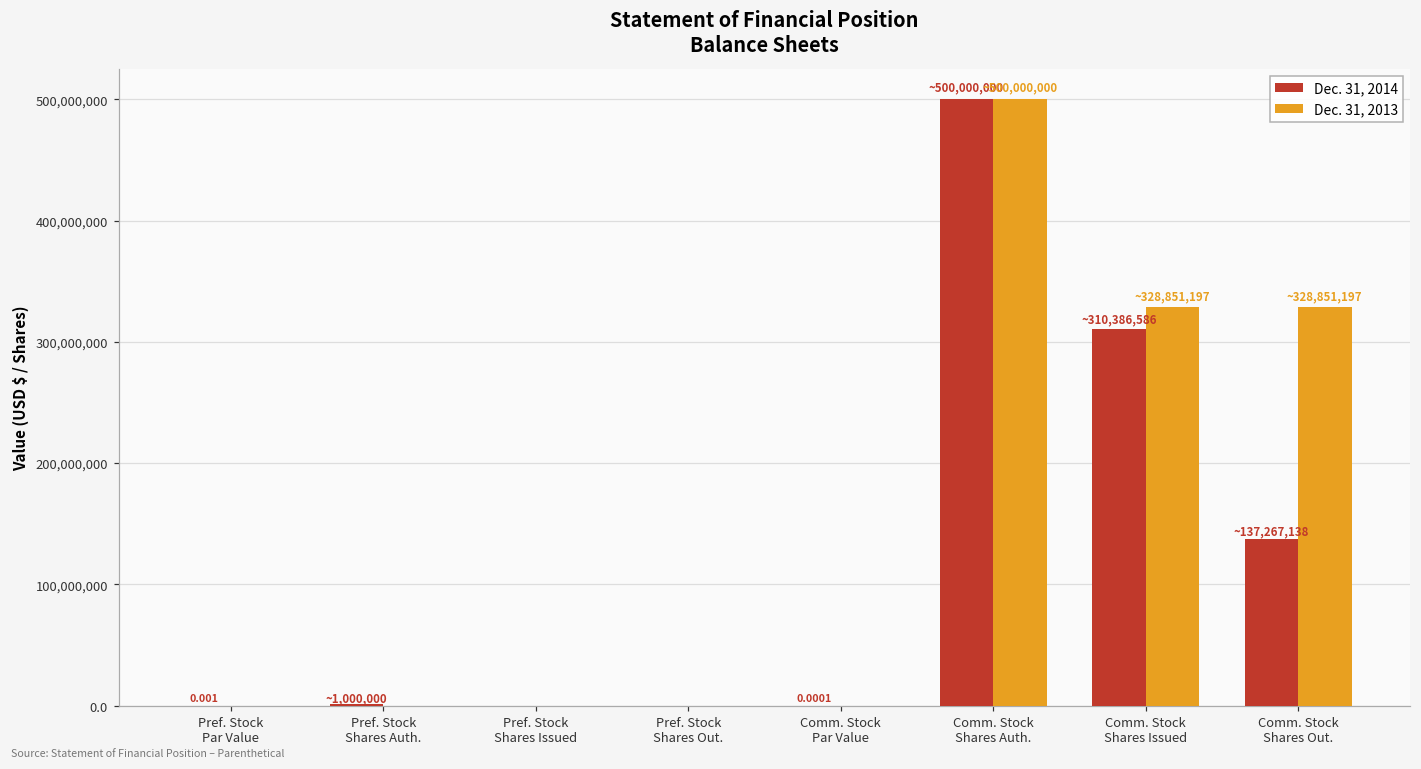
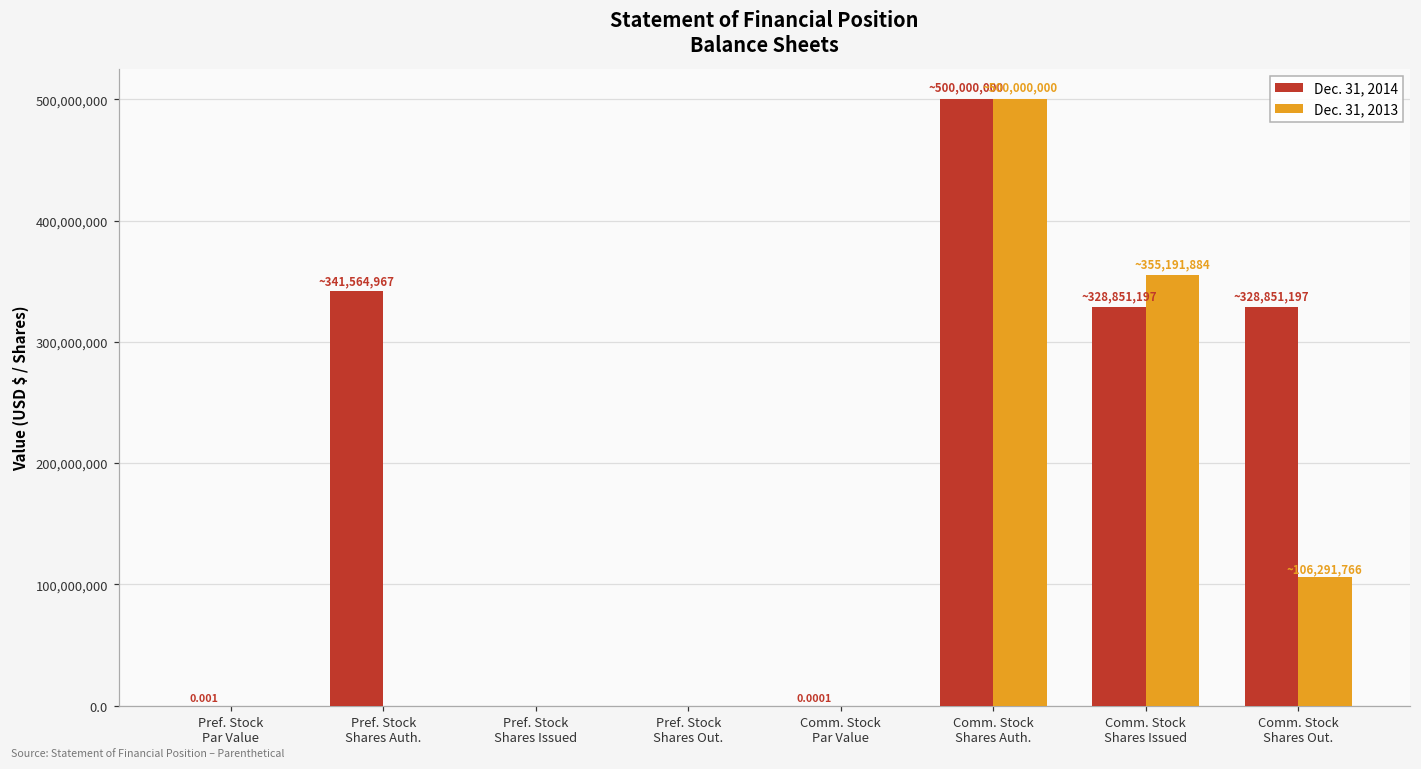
Dec. 31, 2014, Pref. Stock Shares Auth.: 1,000,000 -> 341,564,967
Dec. 31, 2014, Comm. Stock Shares Issued: 310,386,586 -> 328,851,197
Dec. 31, 2013, Comm. Stock Shares Issued: 328,851,197 -> 355,191,884
Dec. 31, 2014, Comm. Stock Shares Out.: 137,267,138 -> 328,851,197
Dec. 31, 2013, Comm. Stock Shares Out.: 328,851,197 -> 106,291,766
